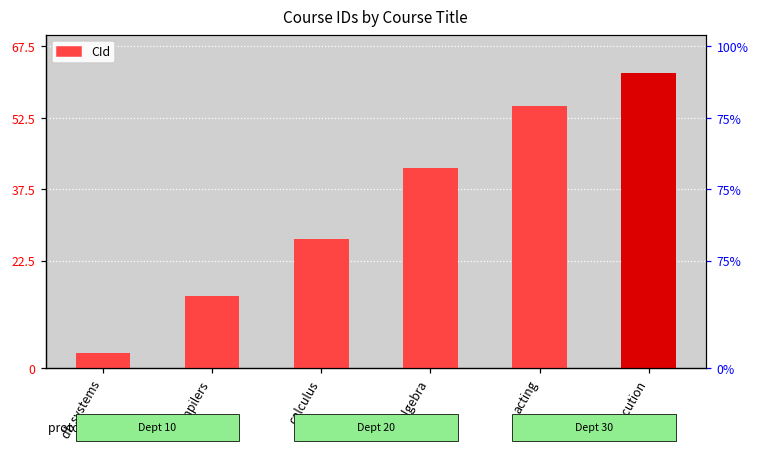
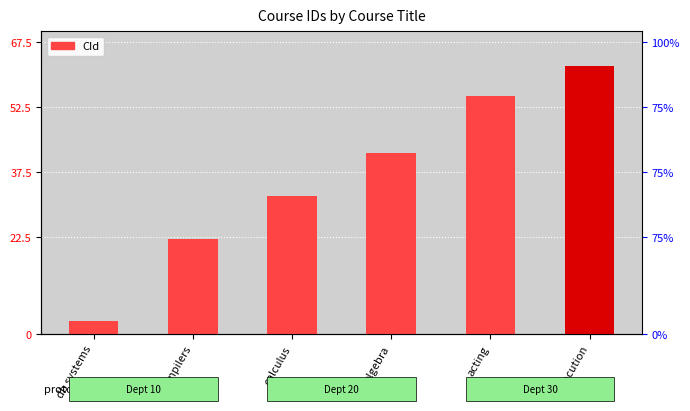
compilers: 15 -> 22
calculus: 27 -> 32
